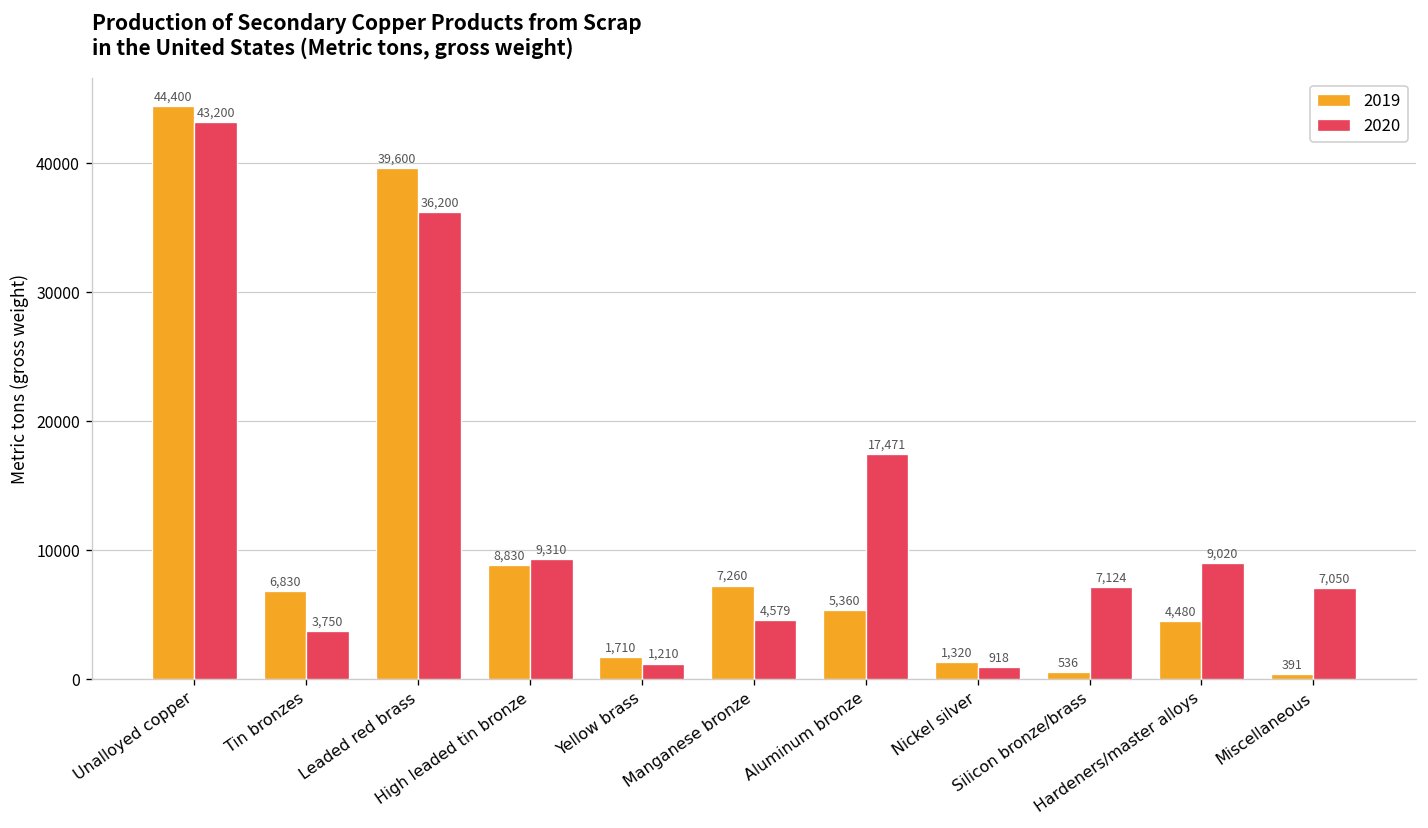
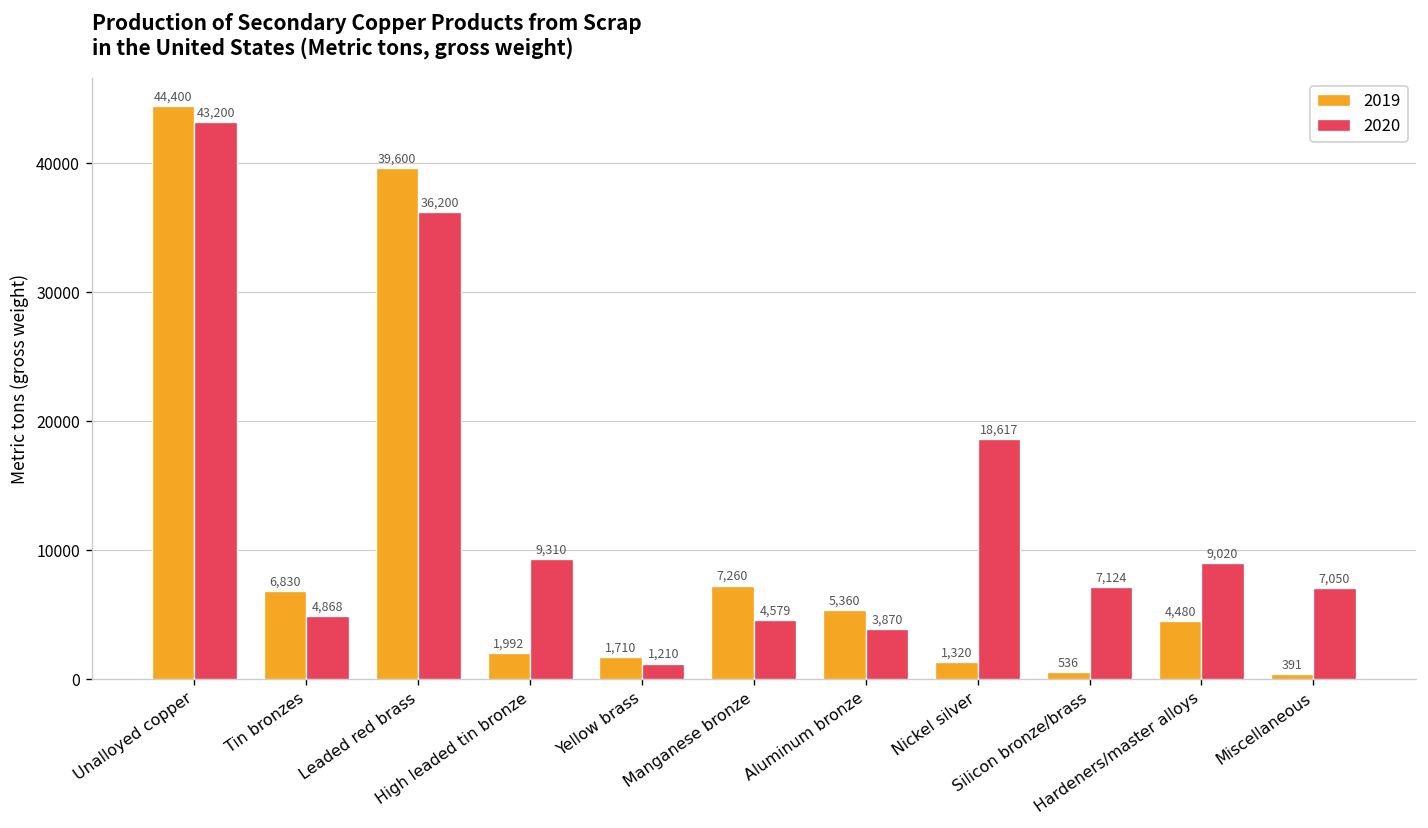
2020, Tin bronzes: 3,750 -> 4,868
2019, High leaded tin bronze: 8,830 -> 1,992
2020, Aluminum bronze: 17,471 -> 3,870
2020, Nickel silver: 918 -> 18,617
